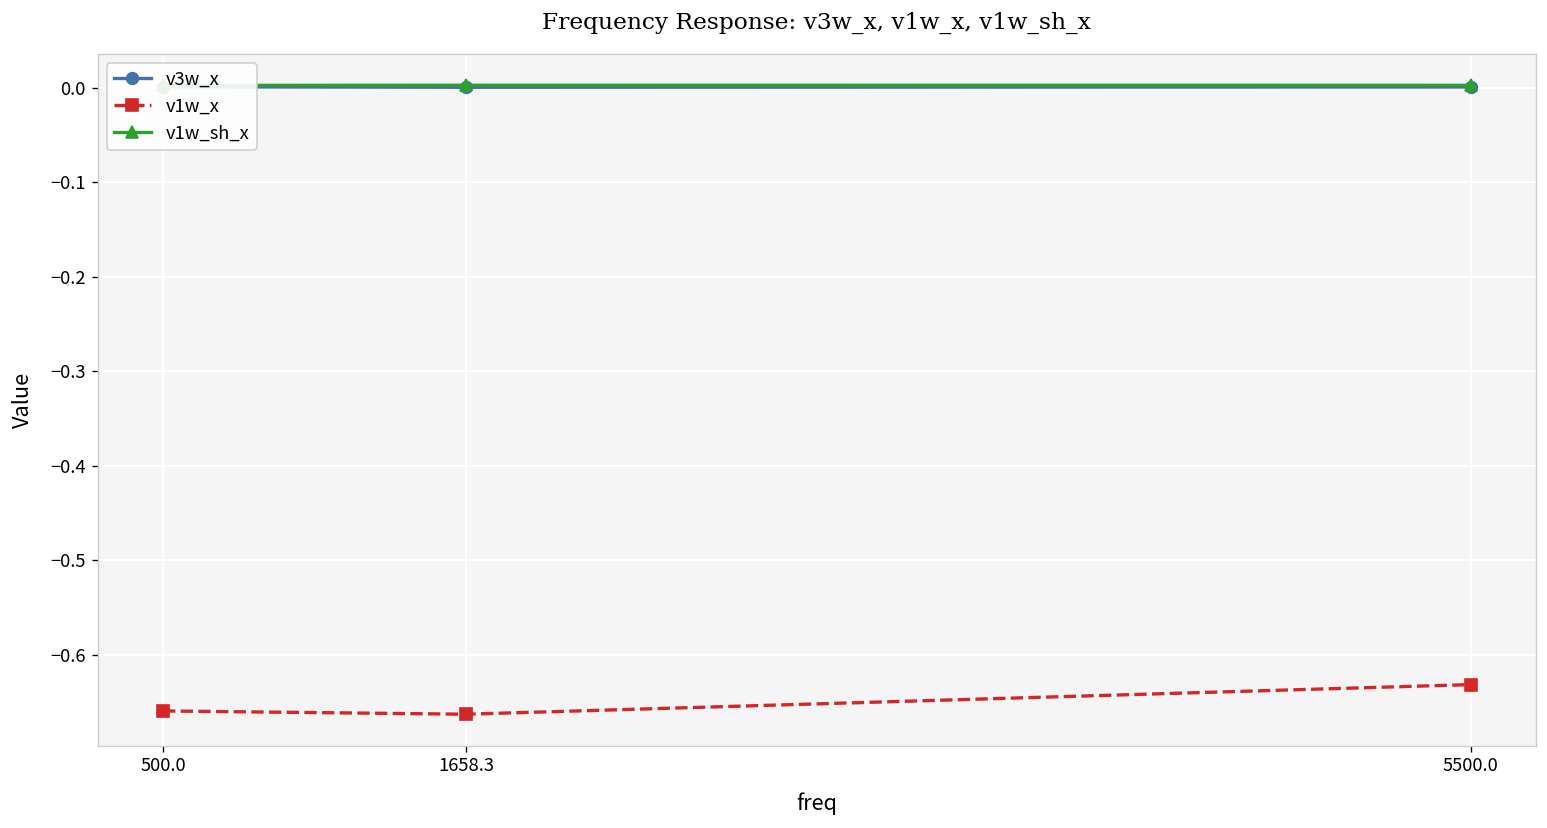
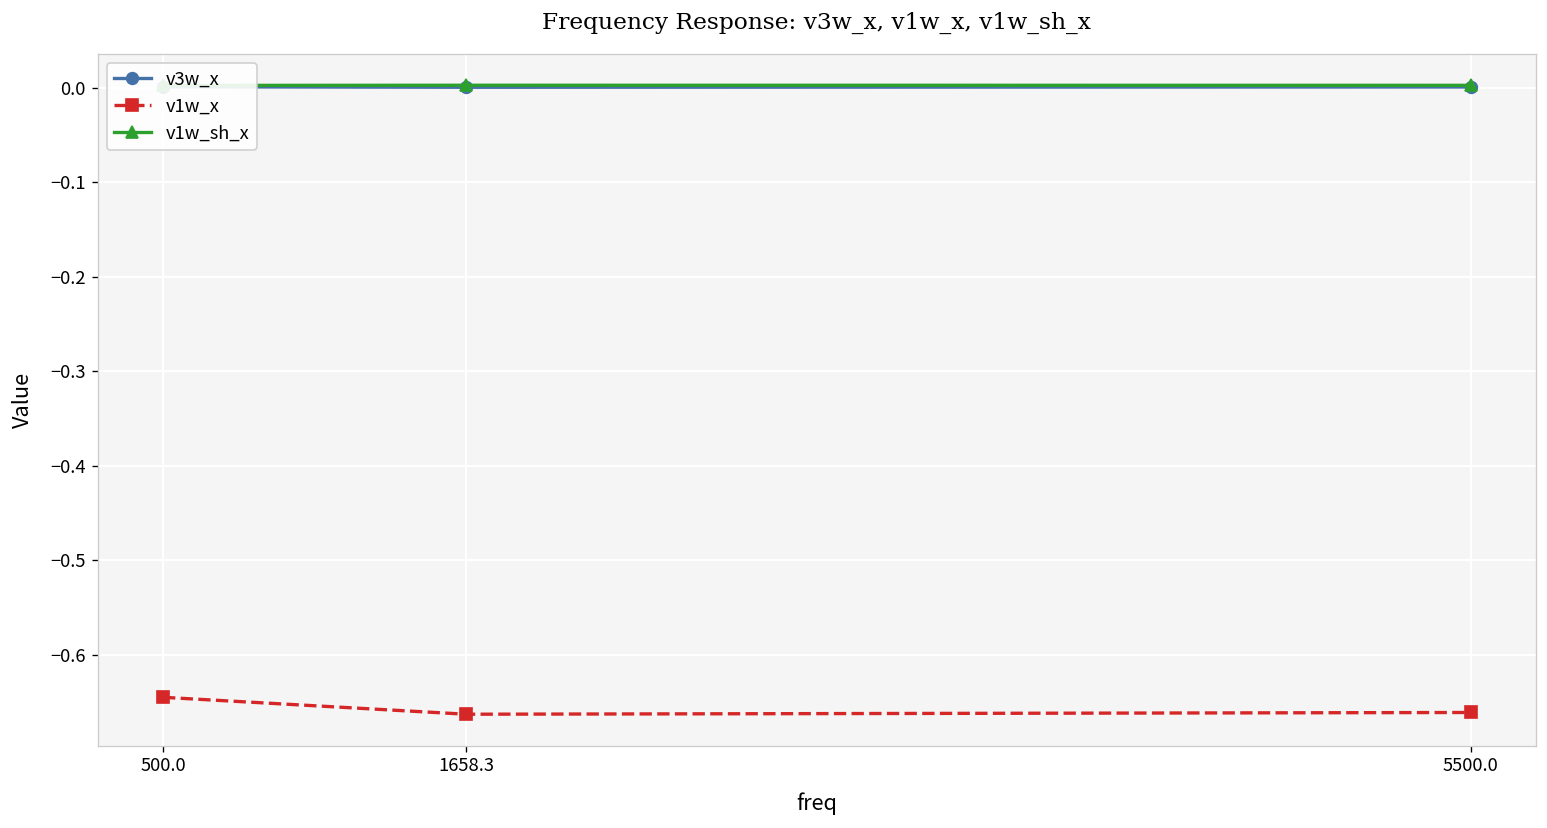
v1w_x, 500.0: -0.66 -> -0.65
v1w_x, 5500.0: -0.63 -> -0.66
